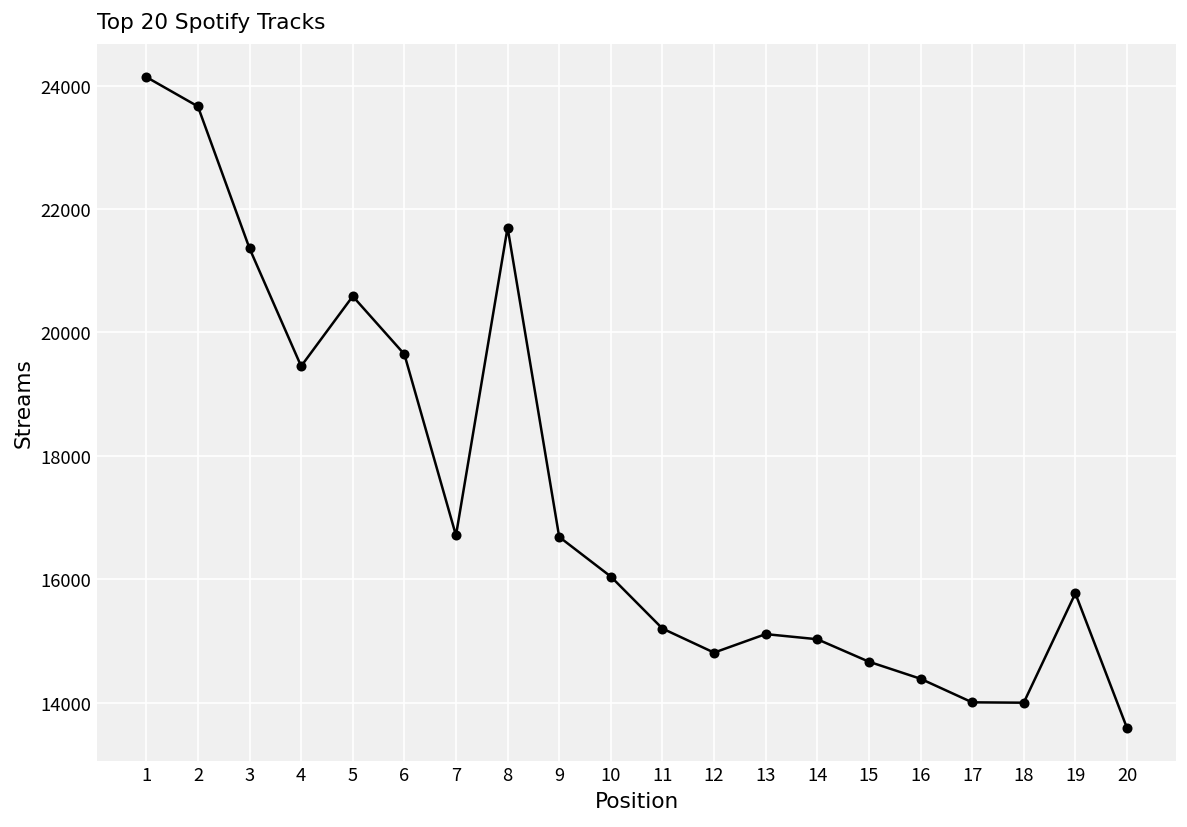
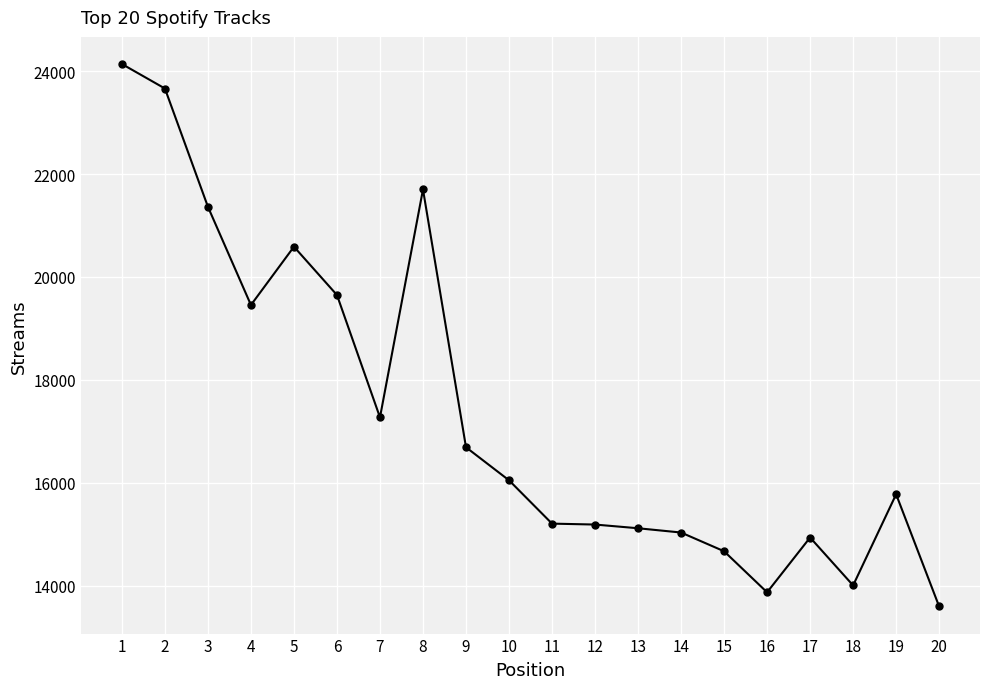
7: 16700 -> 17300
12: 14800 -> 15200
16: 14400 -> 13900
17: 14000 -> 14900
